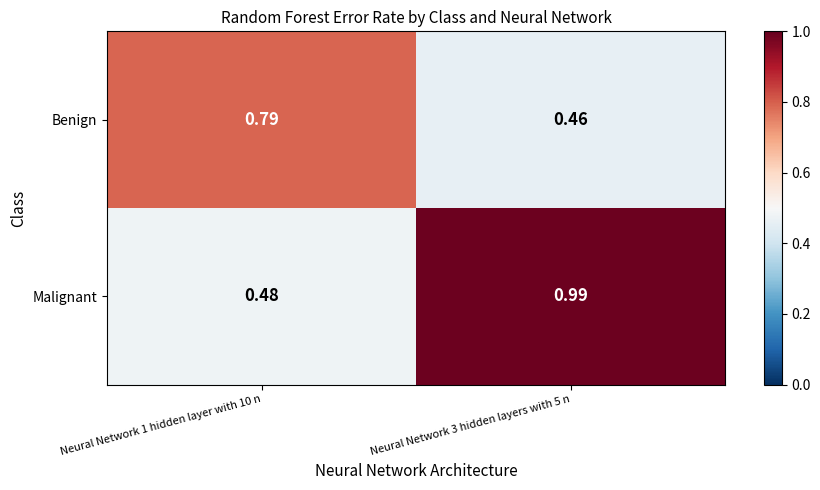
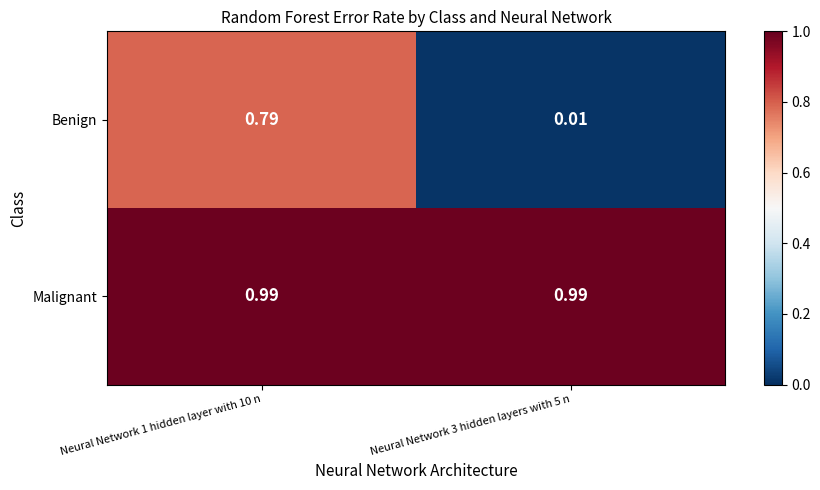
Benign, Neural Network 3 hidden layers with 5 n: 0.46 -> 0.01
Malignant, Neural Network 1 hidden layer with 10 n: 0.48 -> 0.99
